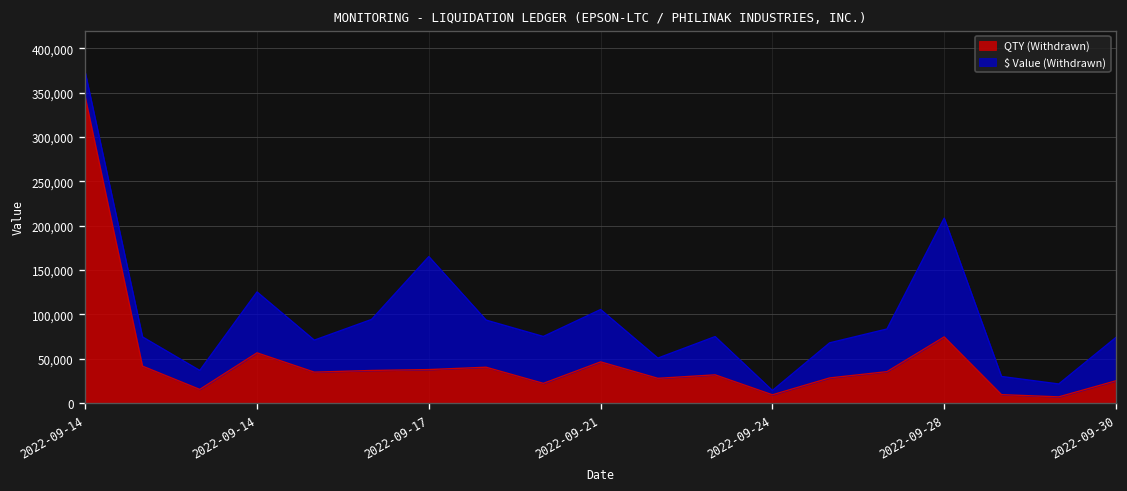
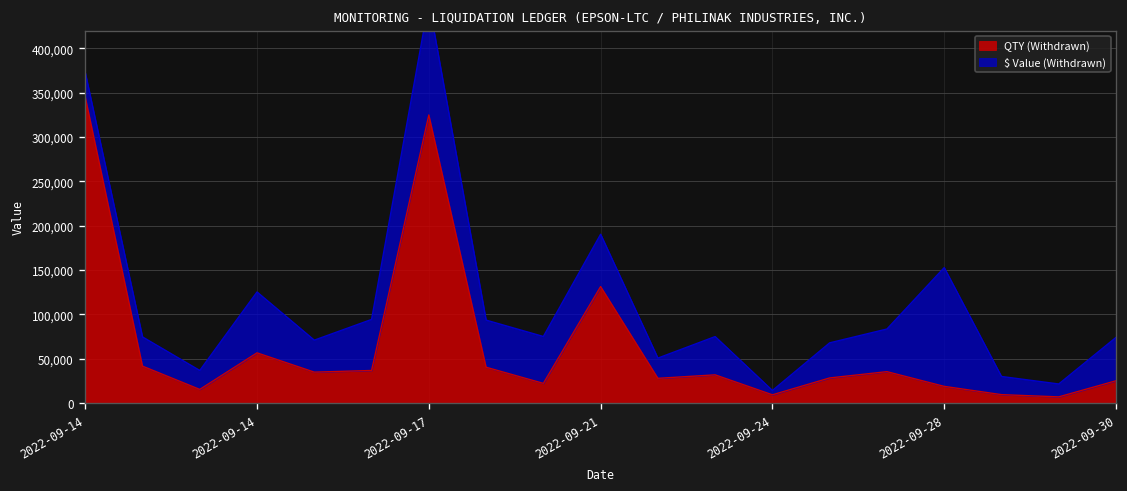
QTY (Withdrawn), 2022-09-17: 40,000 -> 320,000
QTY (Withdrawn), 2022-09-21: 50,000 -> 130,000
QTY (Withdrawn), 2022-09-28: 70,000 -> 20,000
